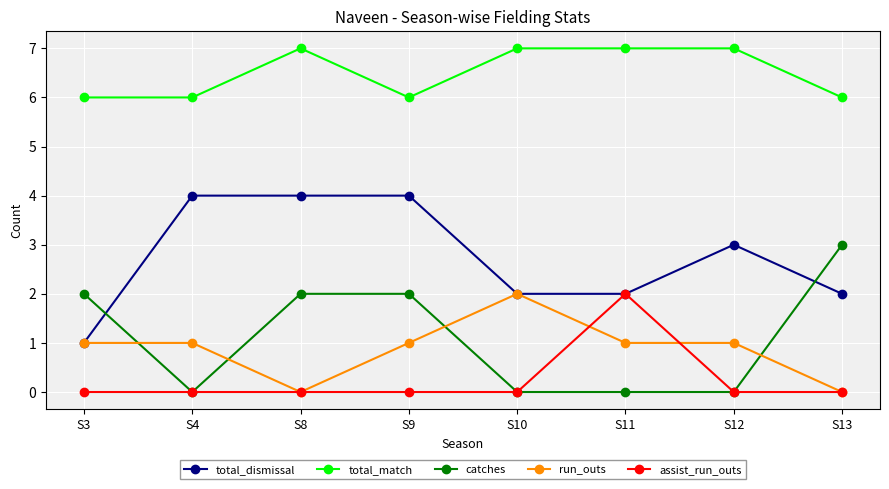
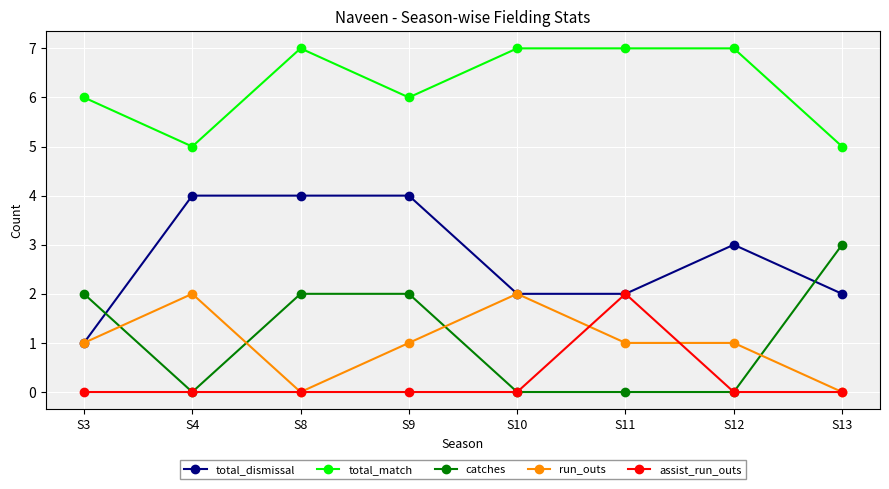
total_match, S4: 6 -> 5
run_outs, S4: 1 -> 2
total_match, S13: 6 -> 5
